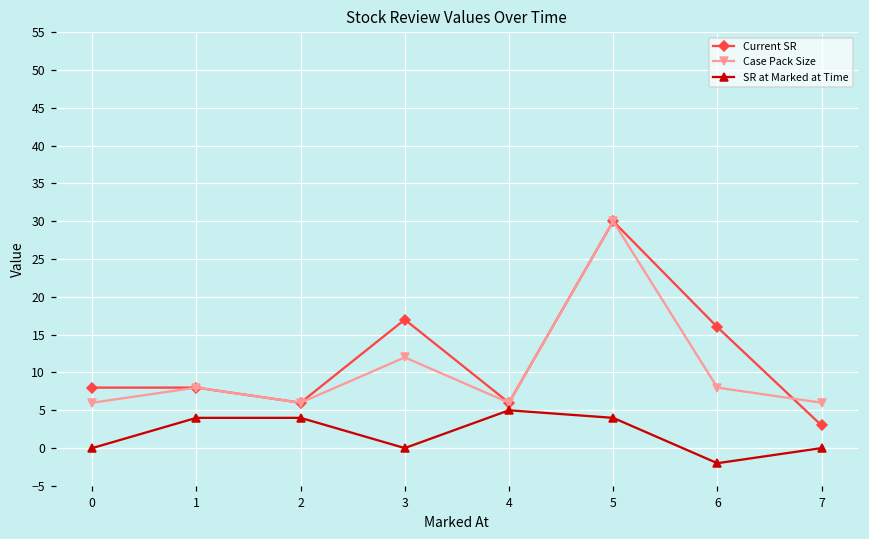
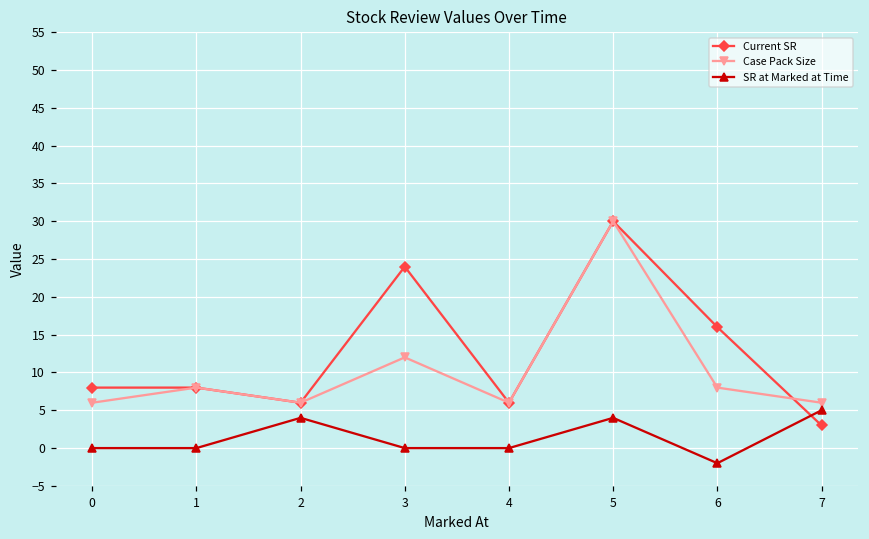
SR at Marked at Time, 1: 4 -> 0
Current SR, 3: 17 -> 24
SR at Marked at Time, 4: 5 -> 0
SR at Marked at Time, 7: 0 -> 5
